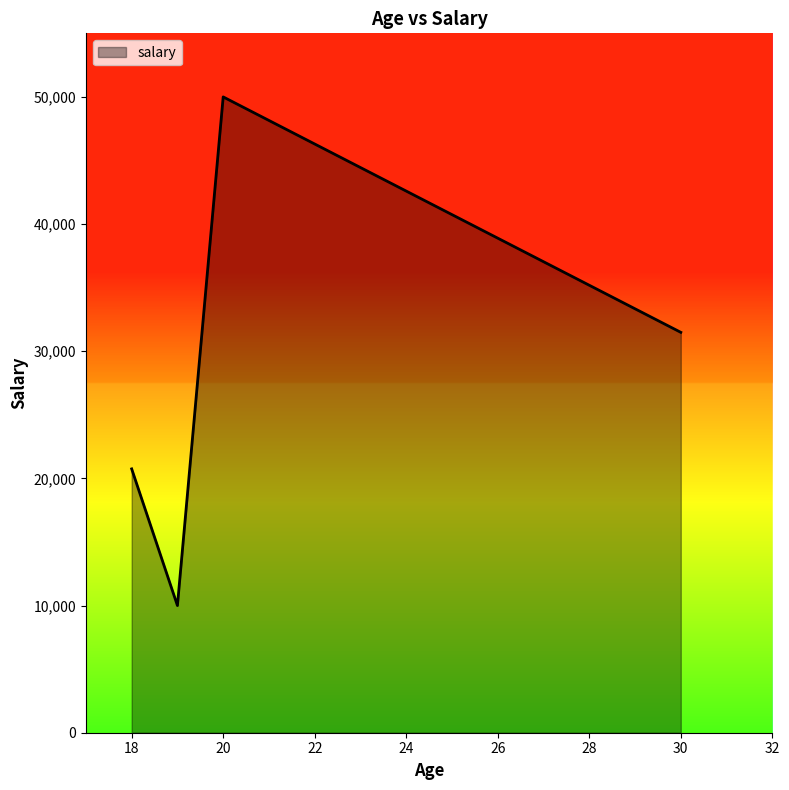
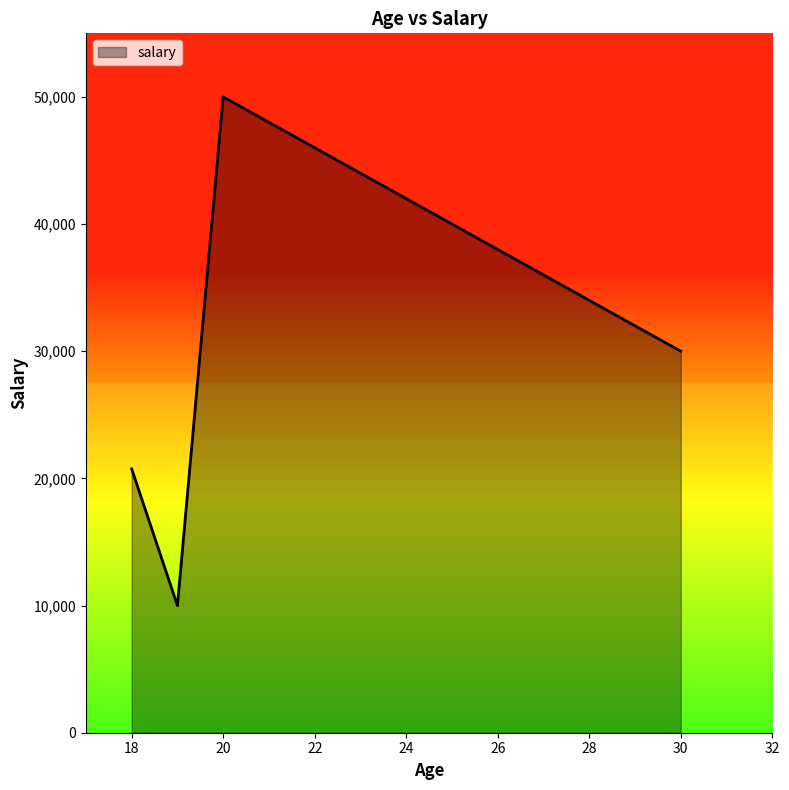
30: 31,500 -> 30,000
